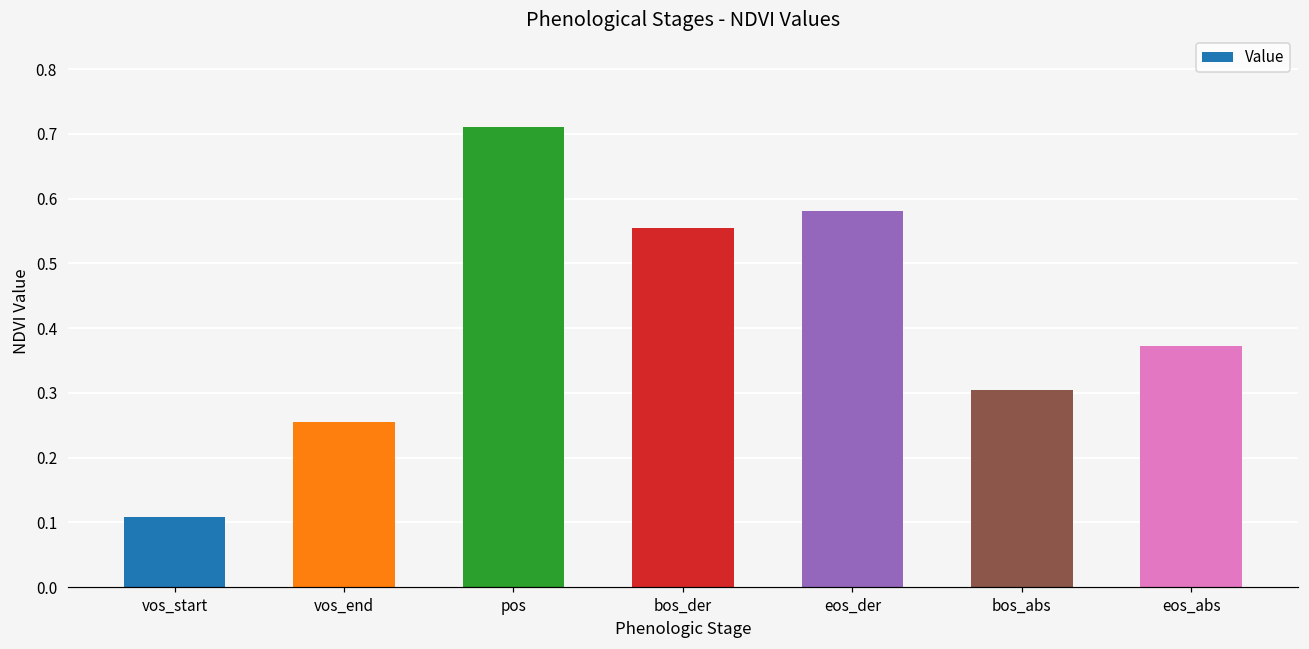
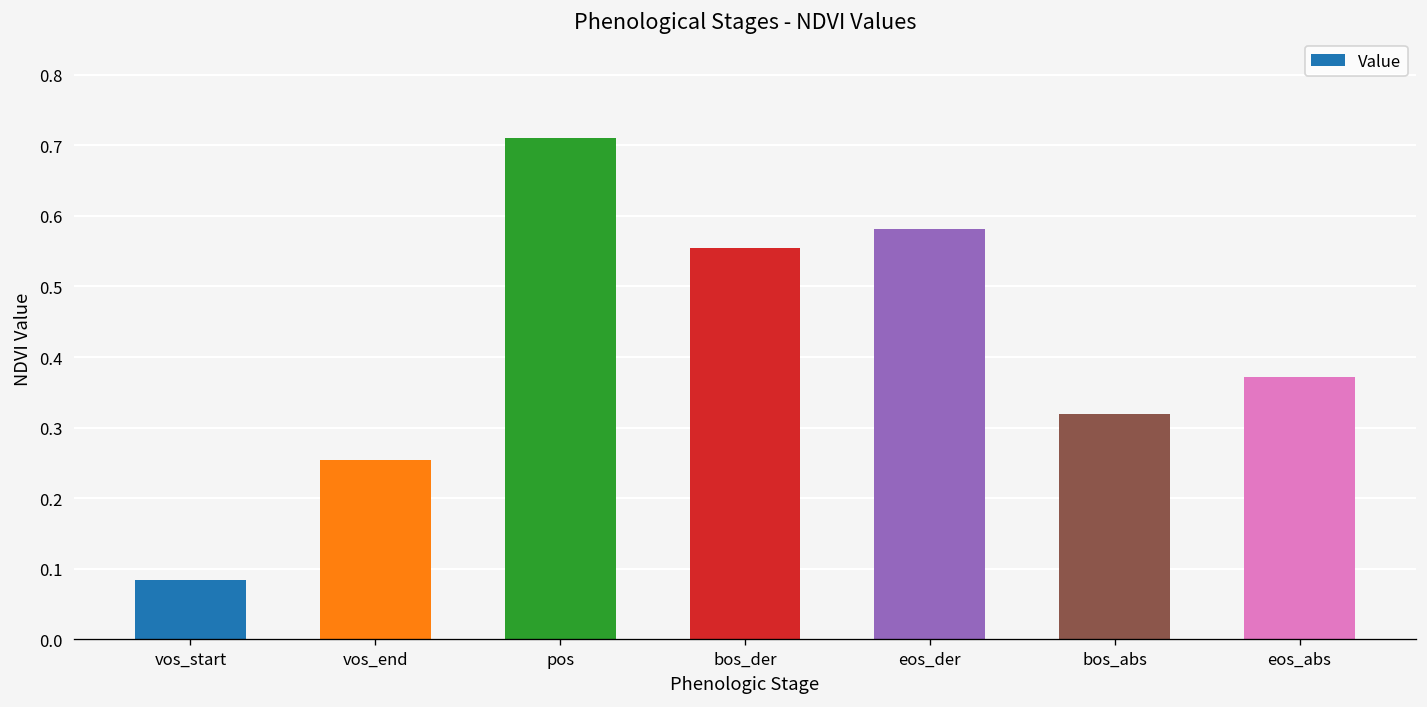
vos_start: 0.11 -> 0.08
bos_abs: 0.30 -> 0.32
